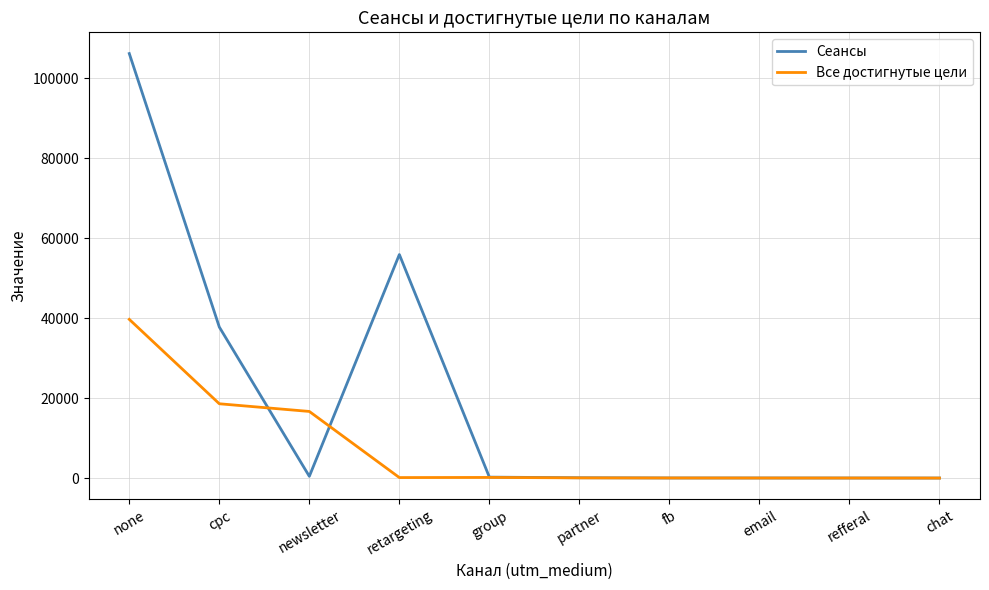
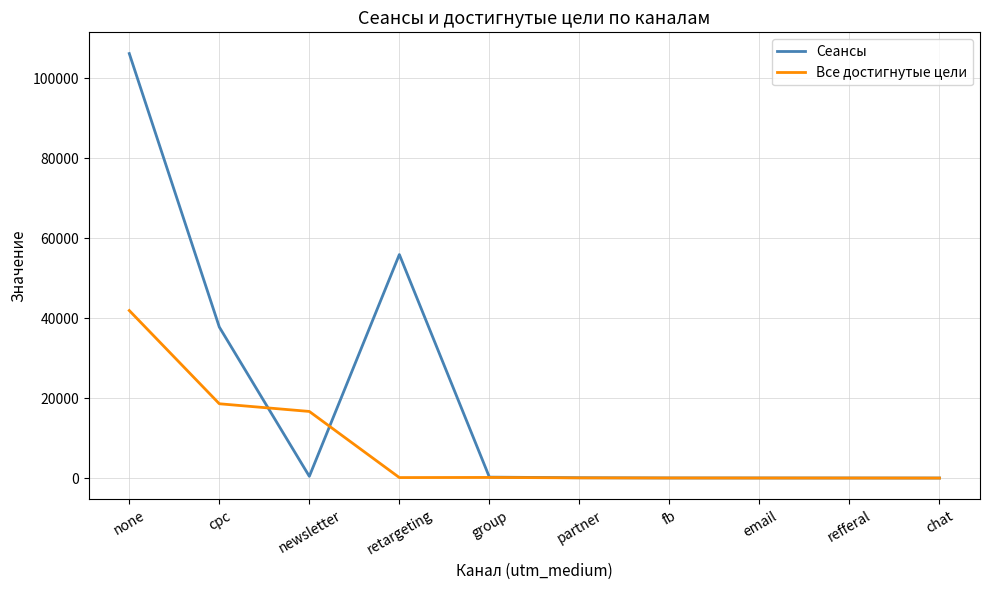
Все достигнутые цели, none: 40000 -> 42000
